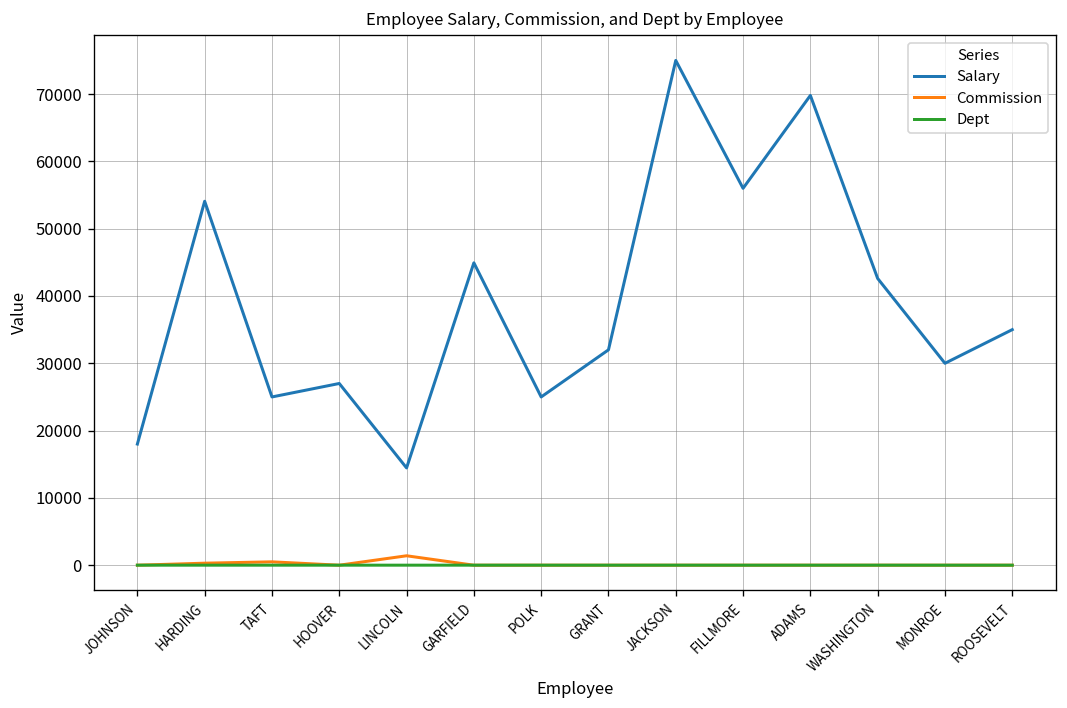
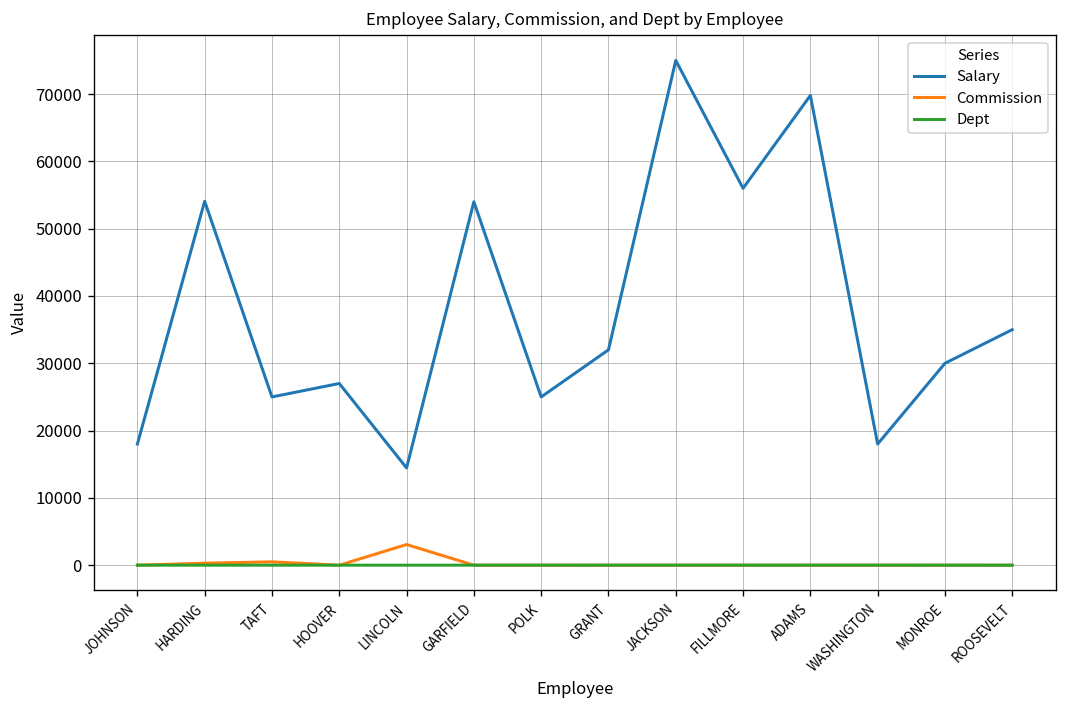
Commission, LINCOLN: 1000 -> 3000
Salary, GARFIELD: 45000 -> 54000
Salary, WASHINGTON: 43000 -> 18000
